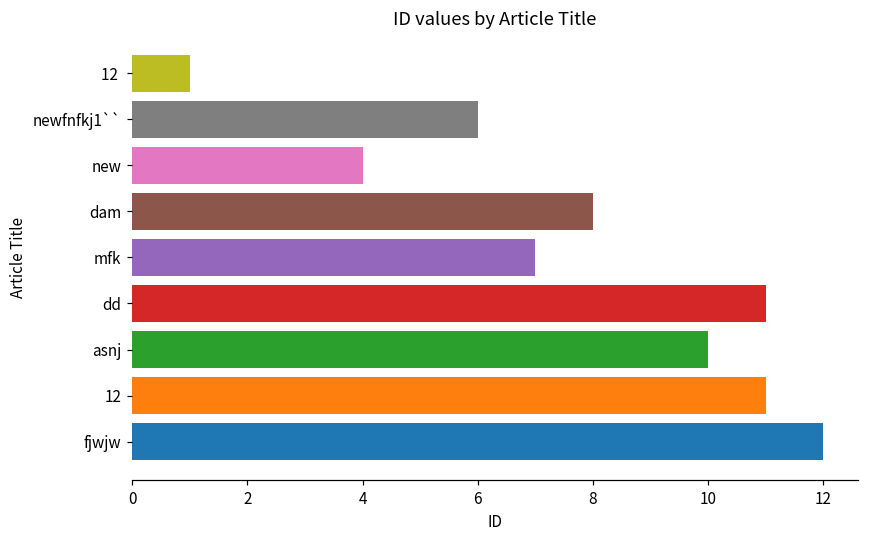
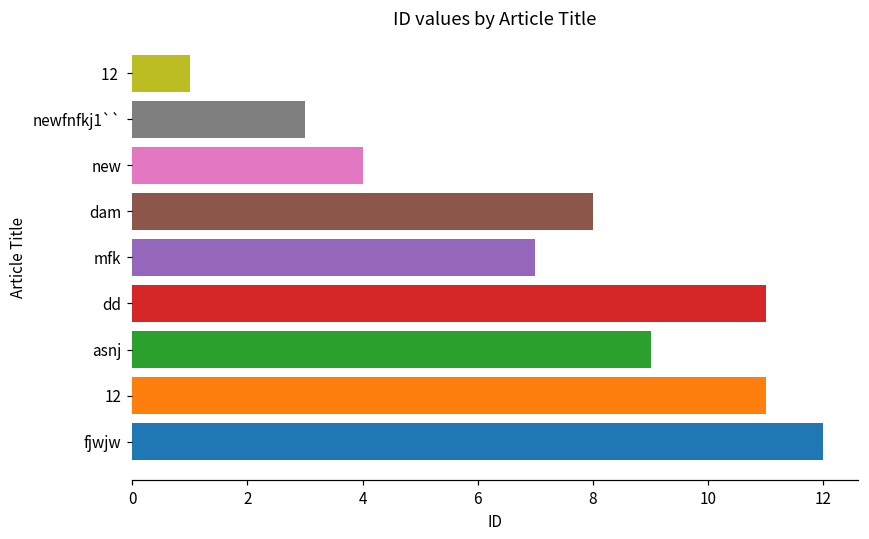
newfnfkj1``: 6 -> 3
asnj: 10 -> 9
